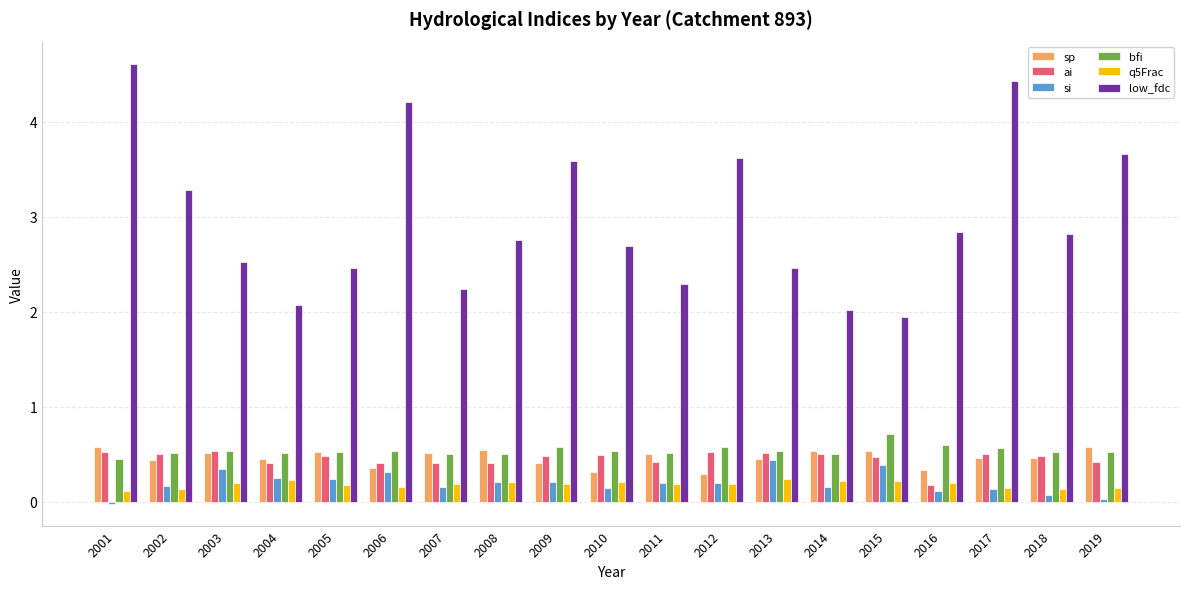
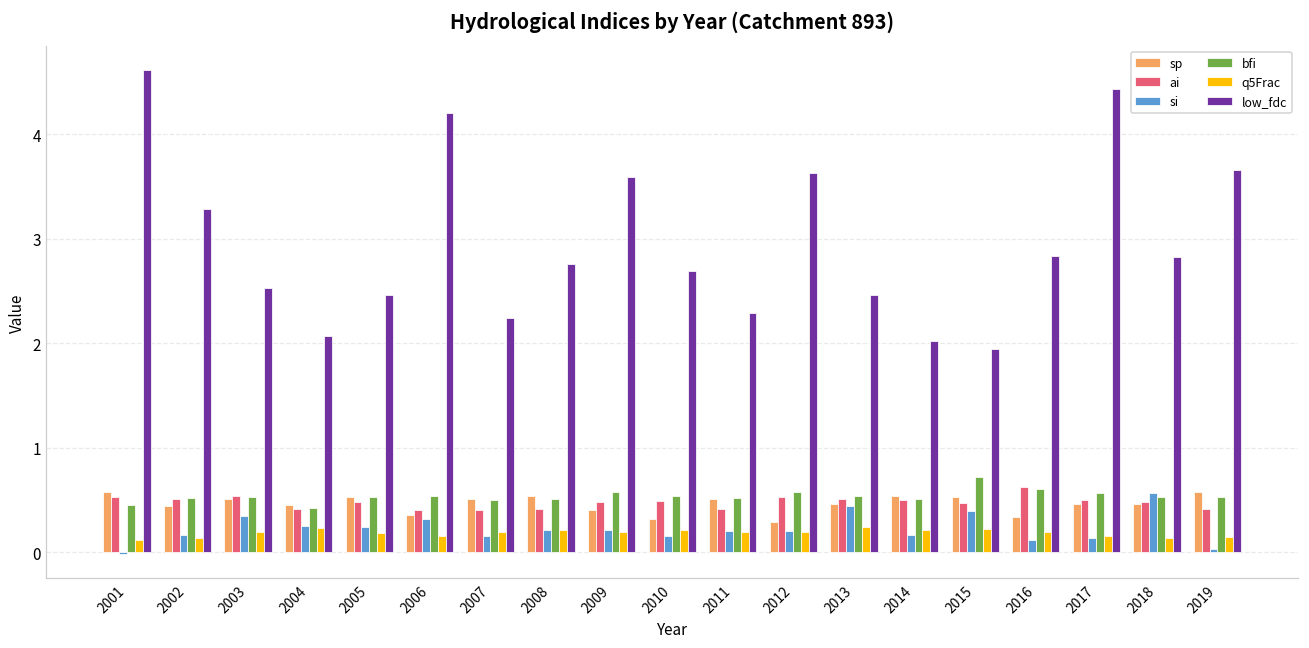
bfi, 2004: 0.5 -> 0.4
ai, 2016: 0.2 -> 0.6
si, 2018: 0.1 -> 0.6
